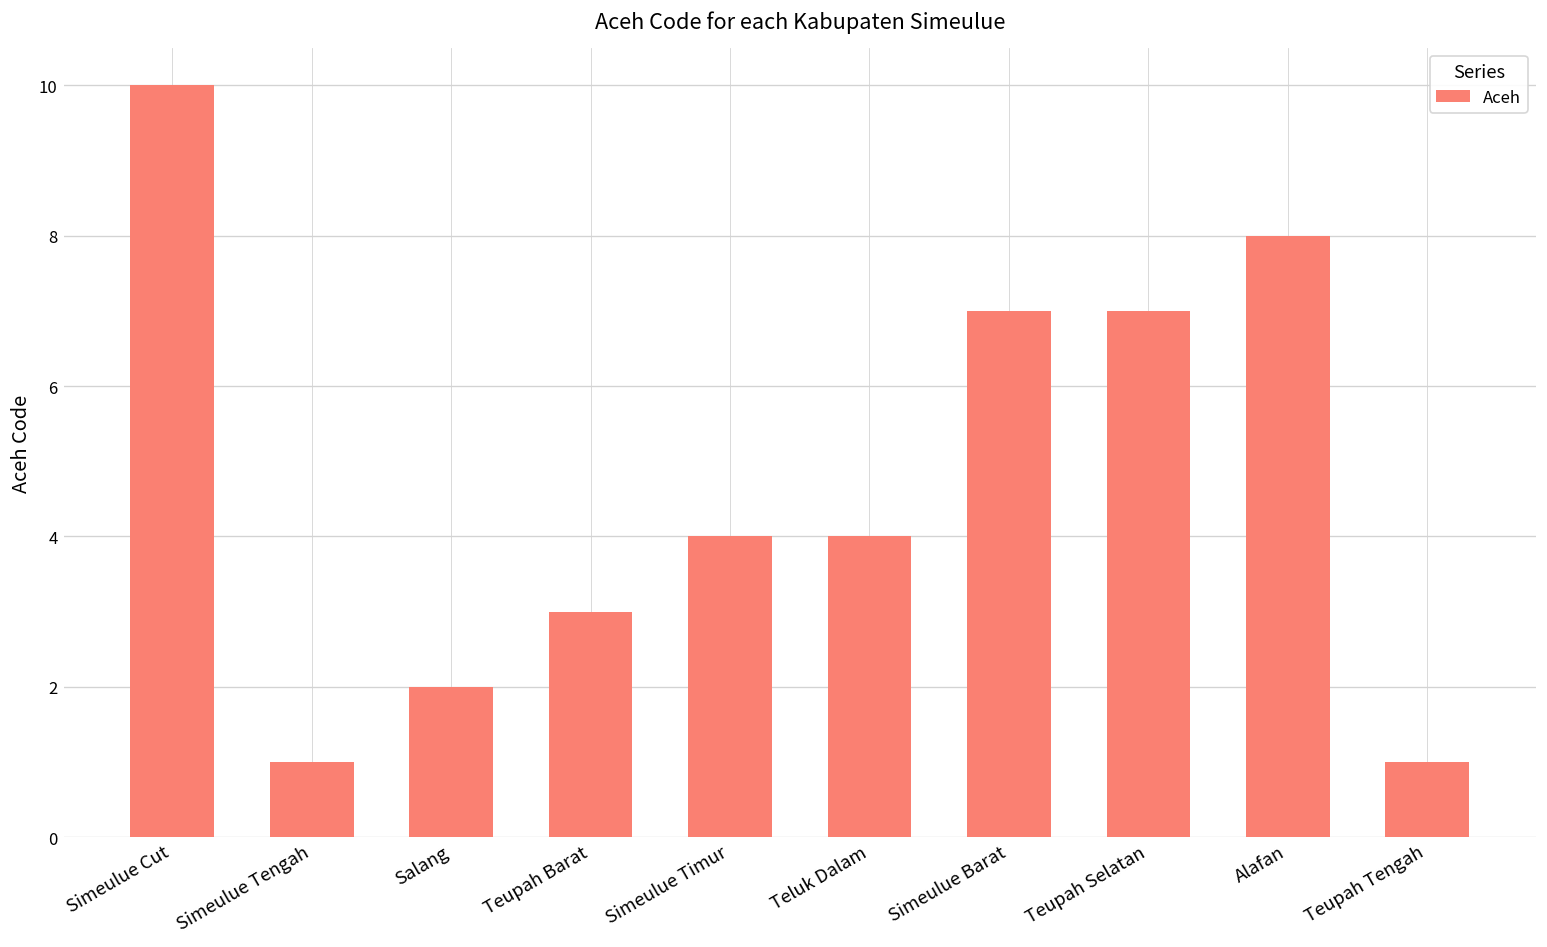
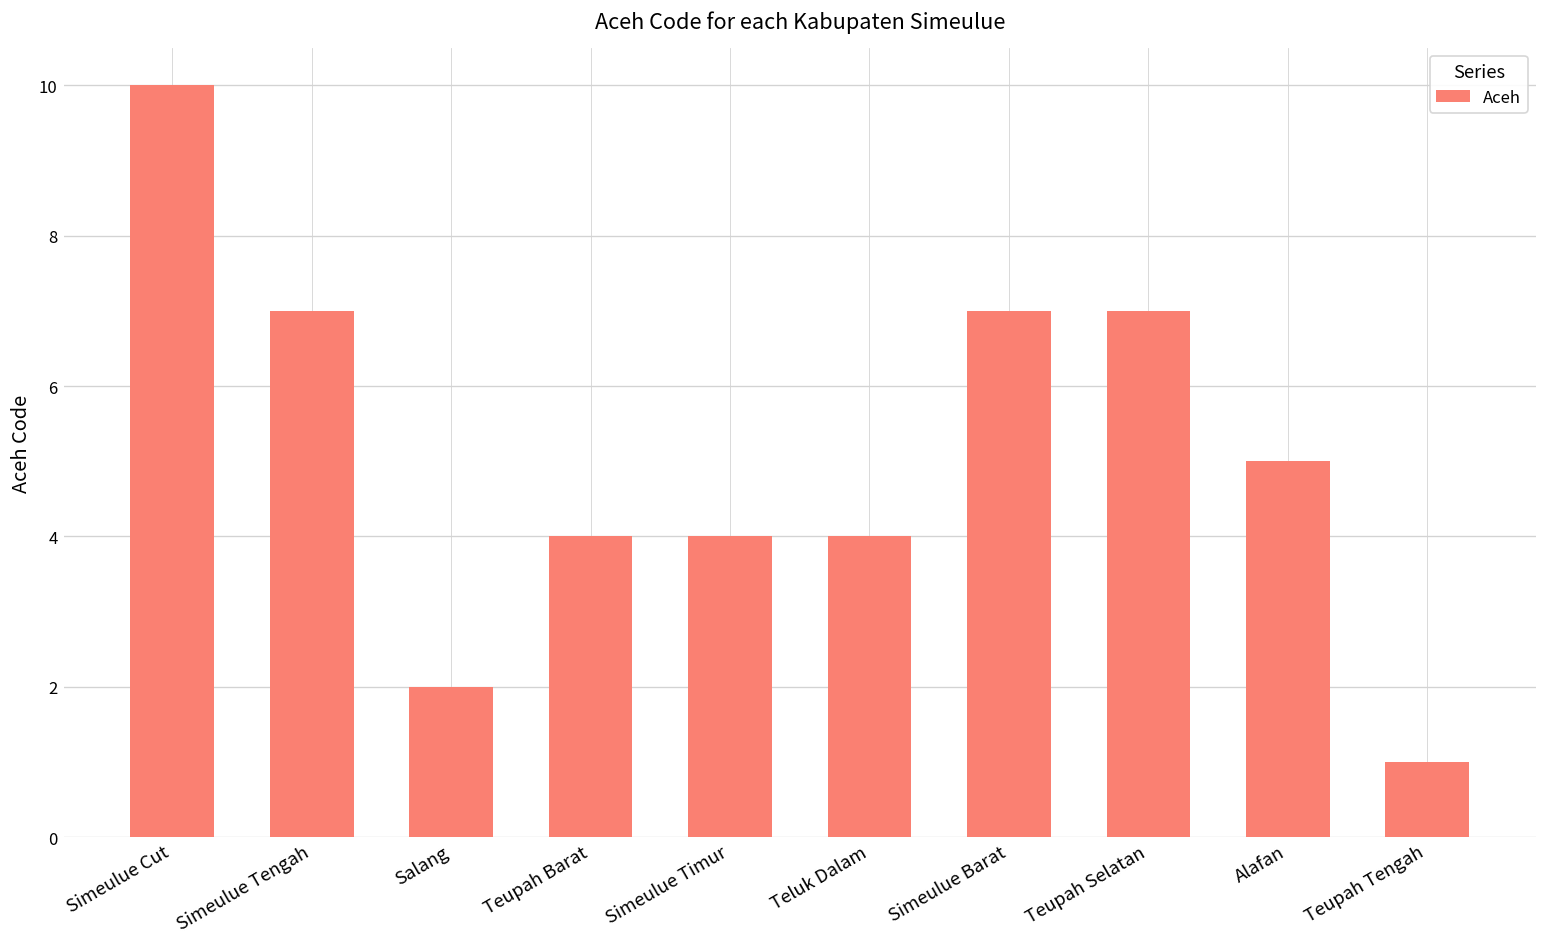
Simeulue Tengah: 1 -> 7
Teupah Barat: 3 -> 4
Alafan: 8 -> 5
